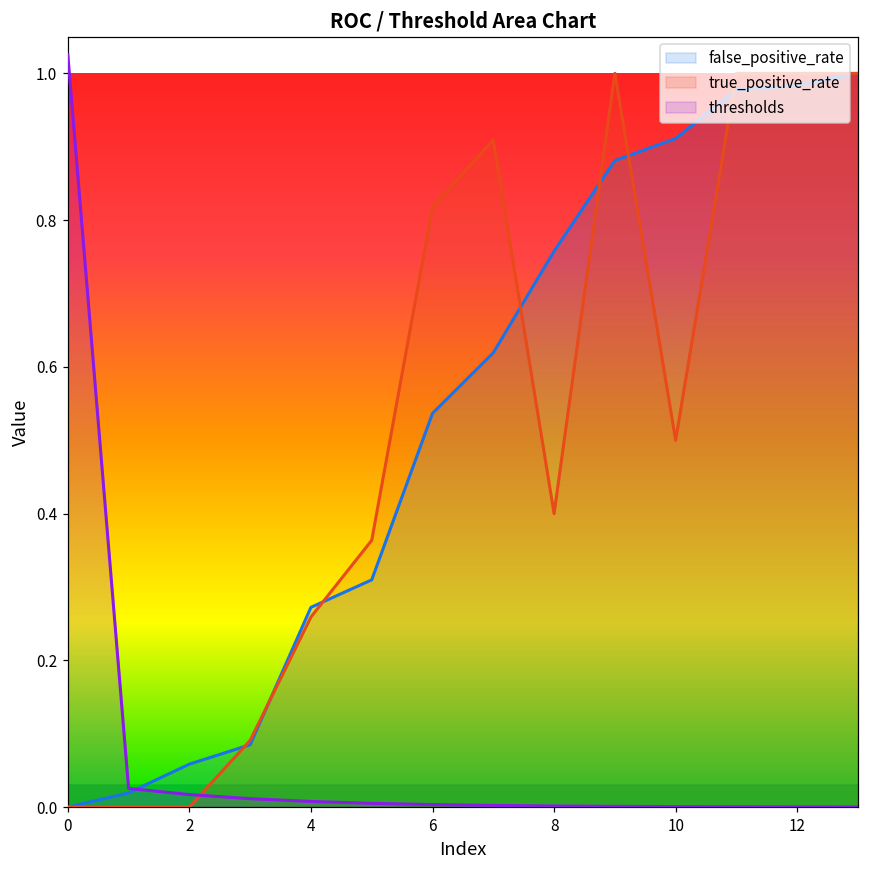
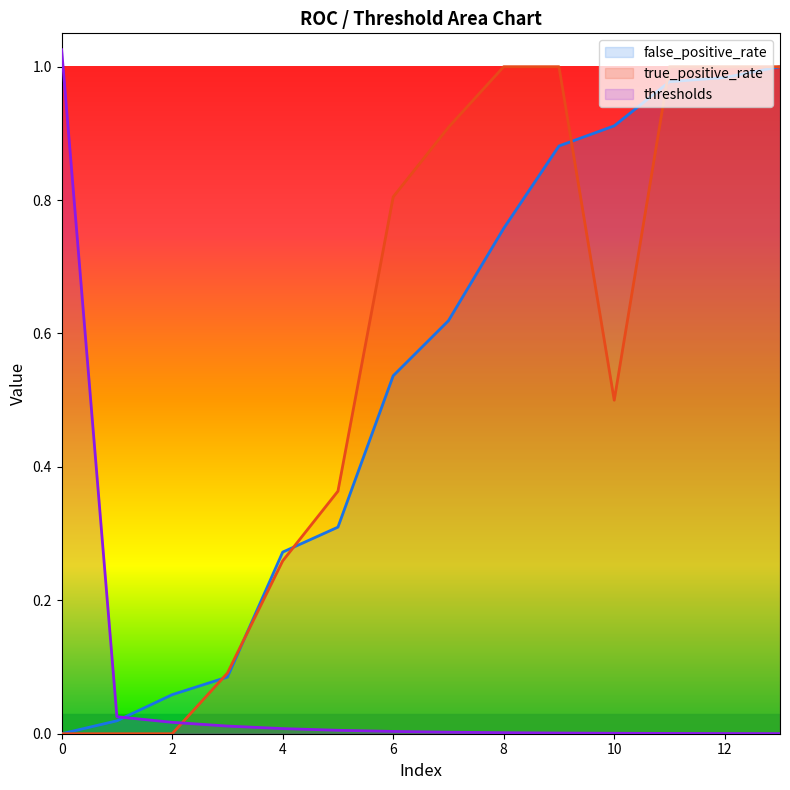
true_positive_rate, 6: 0.82 -> 0.80
true_positive_rate, 8: 0.4 -> 1.0
